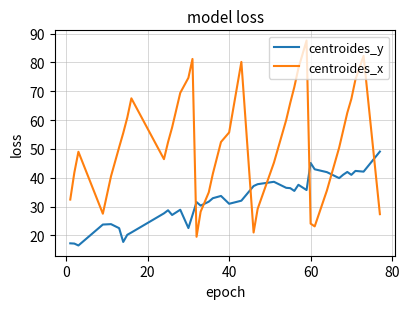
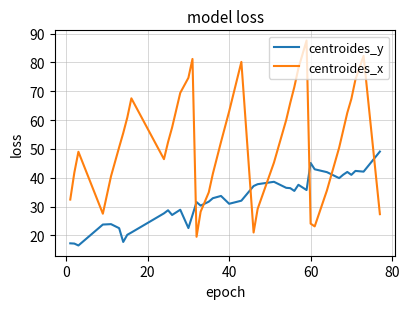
centroides_x, 40: 56 -> 63
